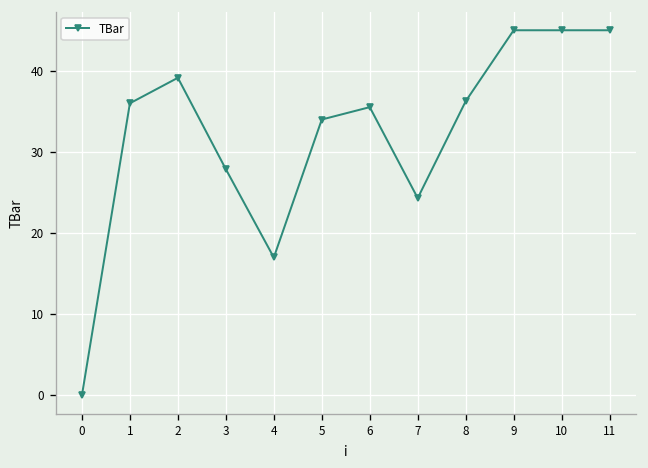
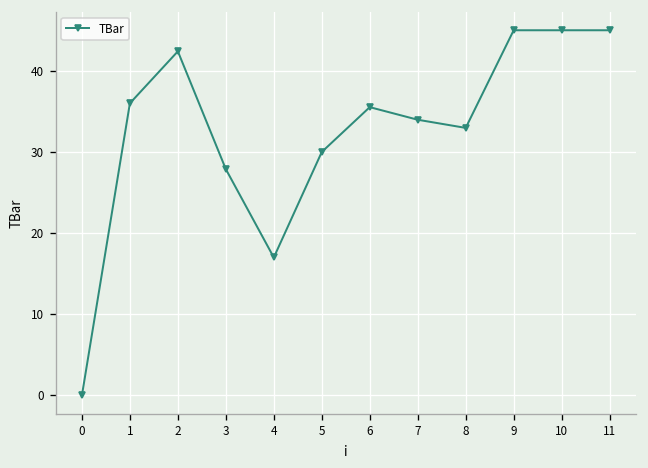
2: 39 -> 42
5: 34 -> 30
7: 24 -> 34
8: 36 -> 33
